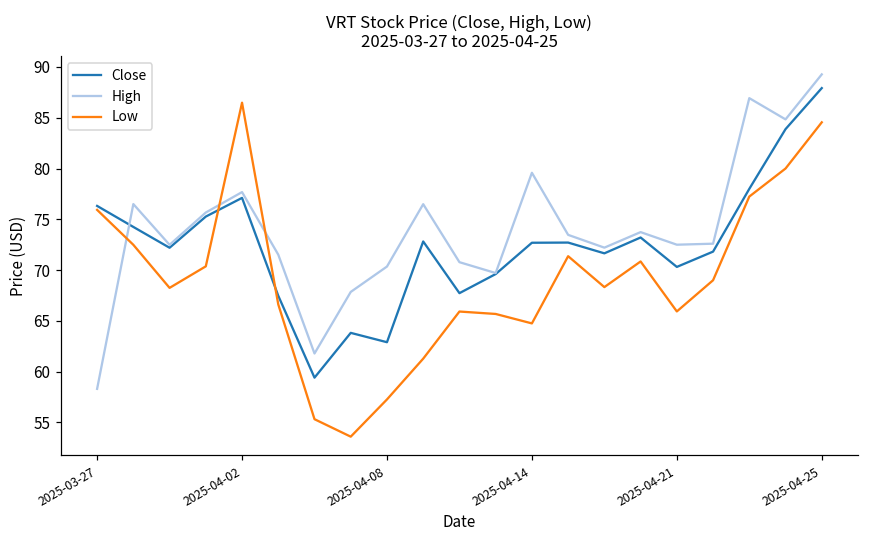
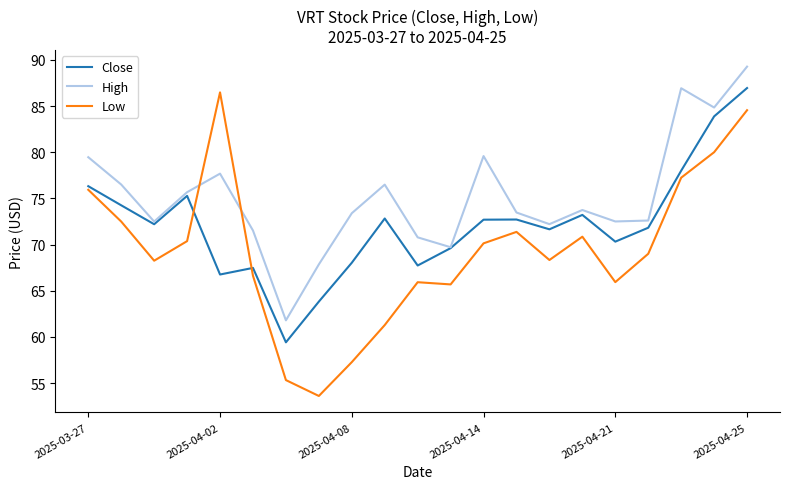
High, 2025-03-27: 58 -> 79
Close, 2025-04-02: 77 -> 67
Close, 2025-04-08: 63 -> 68
High, 2025-04-08: 70 -> 73
Low, 2025-04-14: 65 -> 70
Close, 2025-04-25: 88 -> 87
